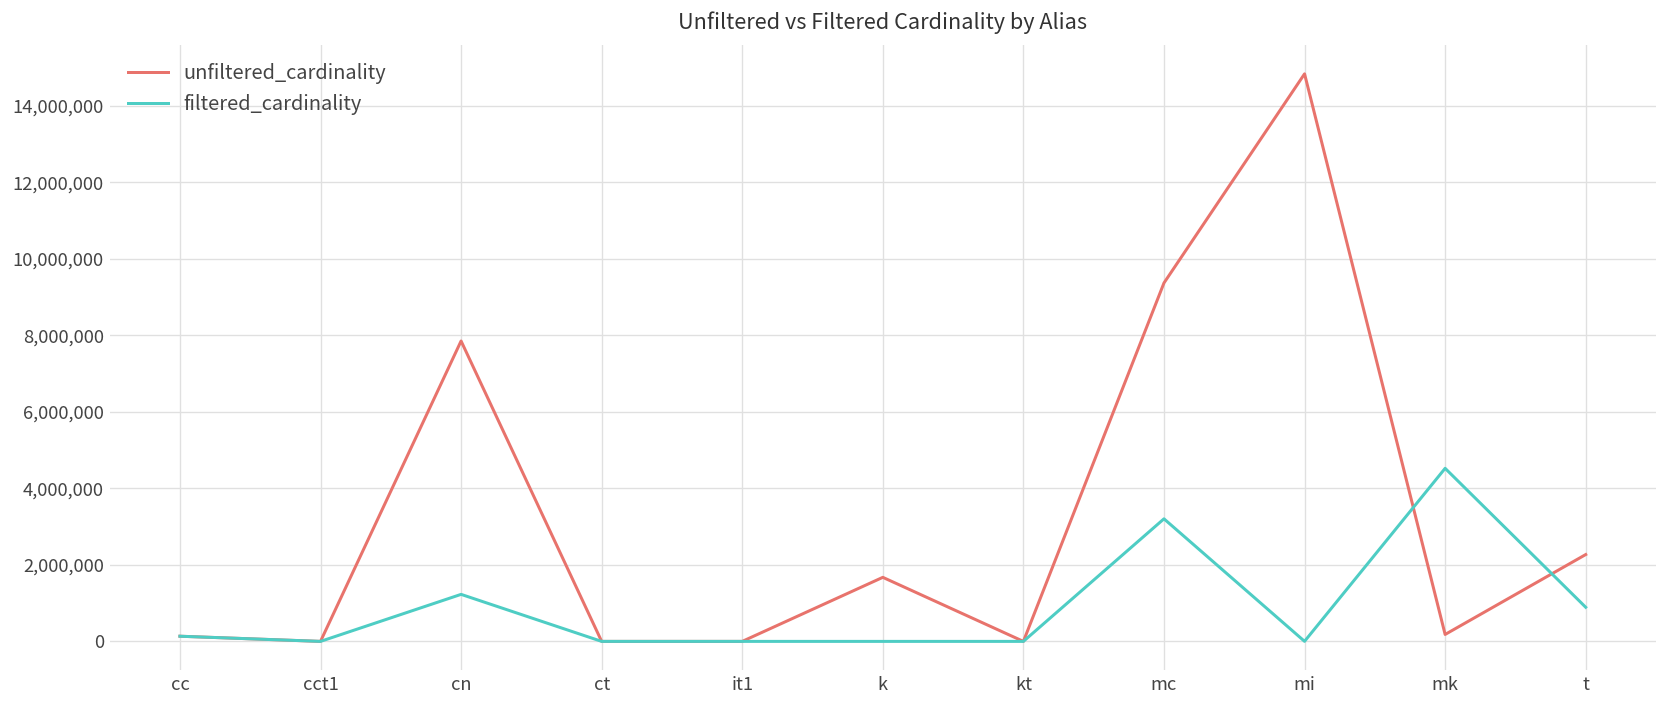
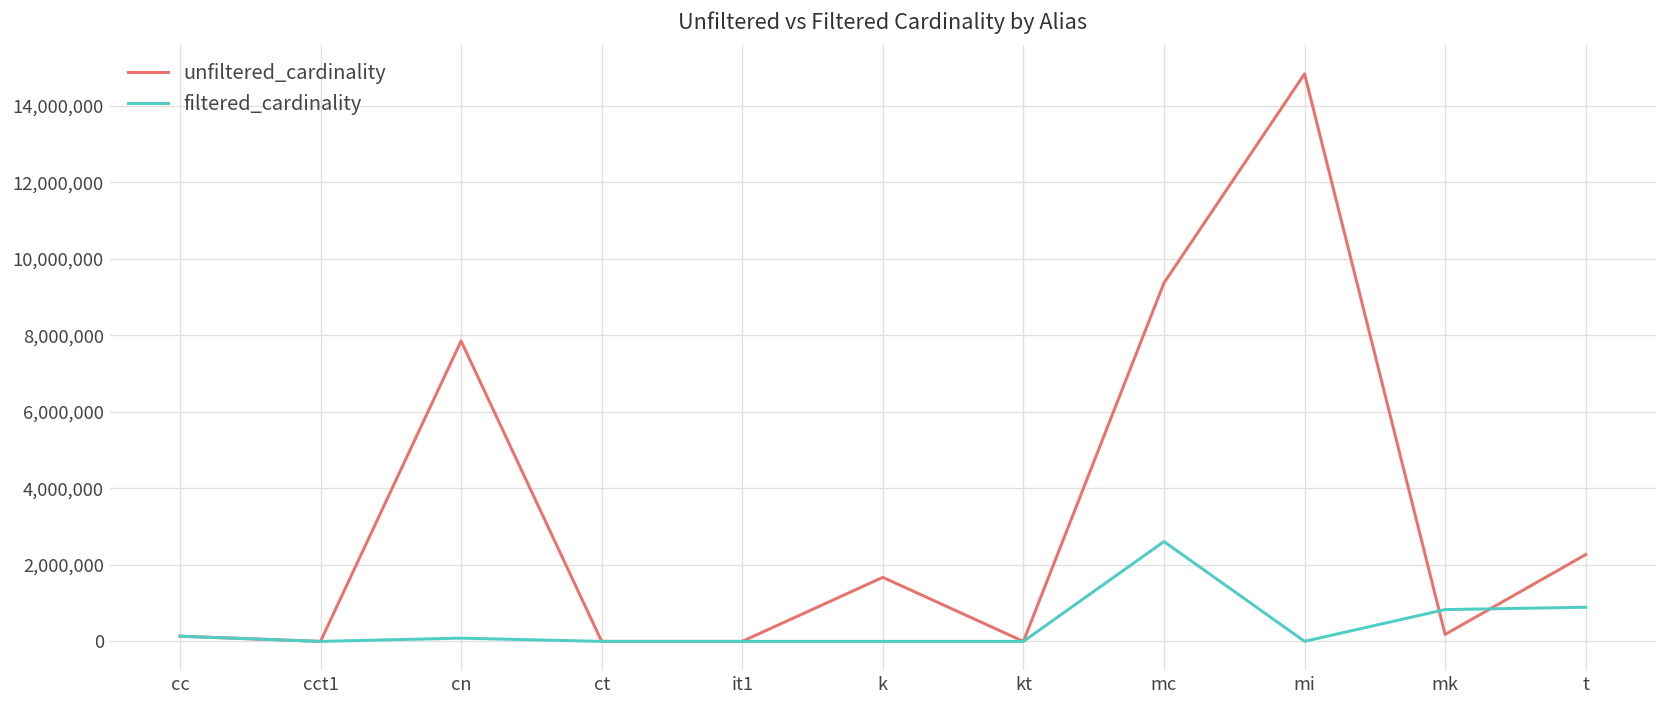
filtered_cardinality, cn: 1,200,000 -> 100,000
filtered_cardinality, mc: 3,200,000 -> 2,600,000
filtered_cardinality, mk: 4,500,000 -> 800,000
